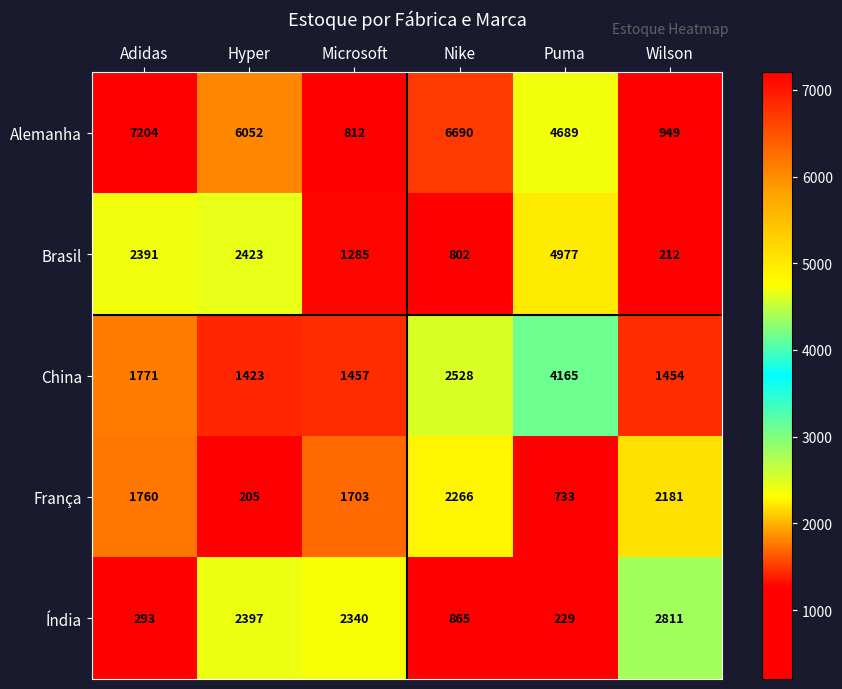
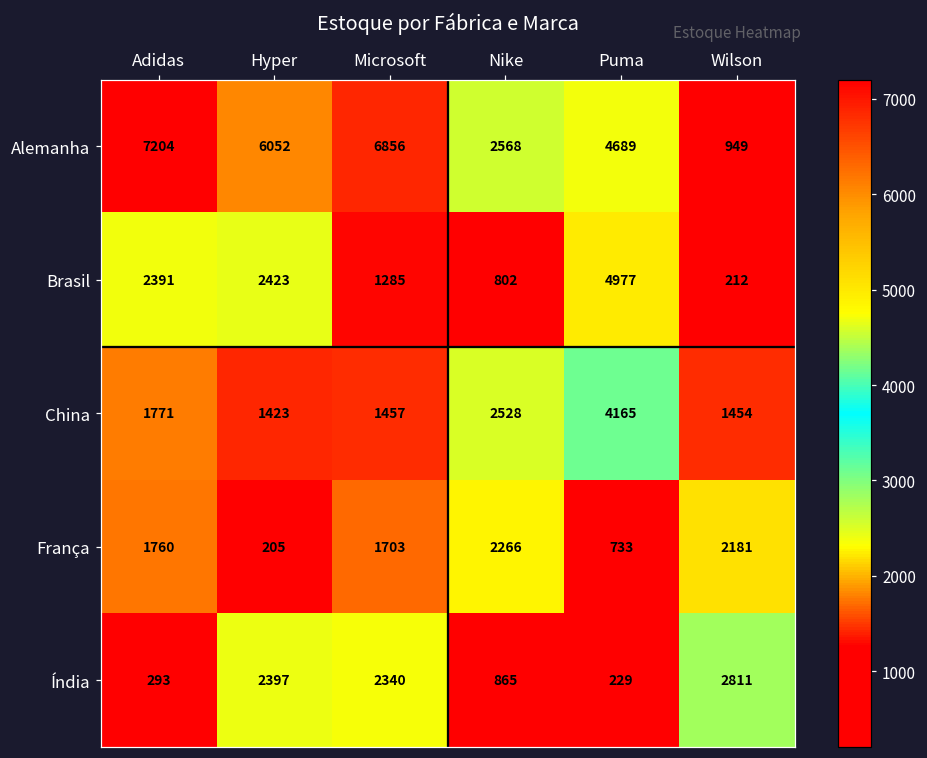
Alemanha, Microsoft: 812 -> 6856
Alemanha, Nike: 6690 -> 2568
